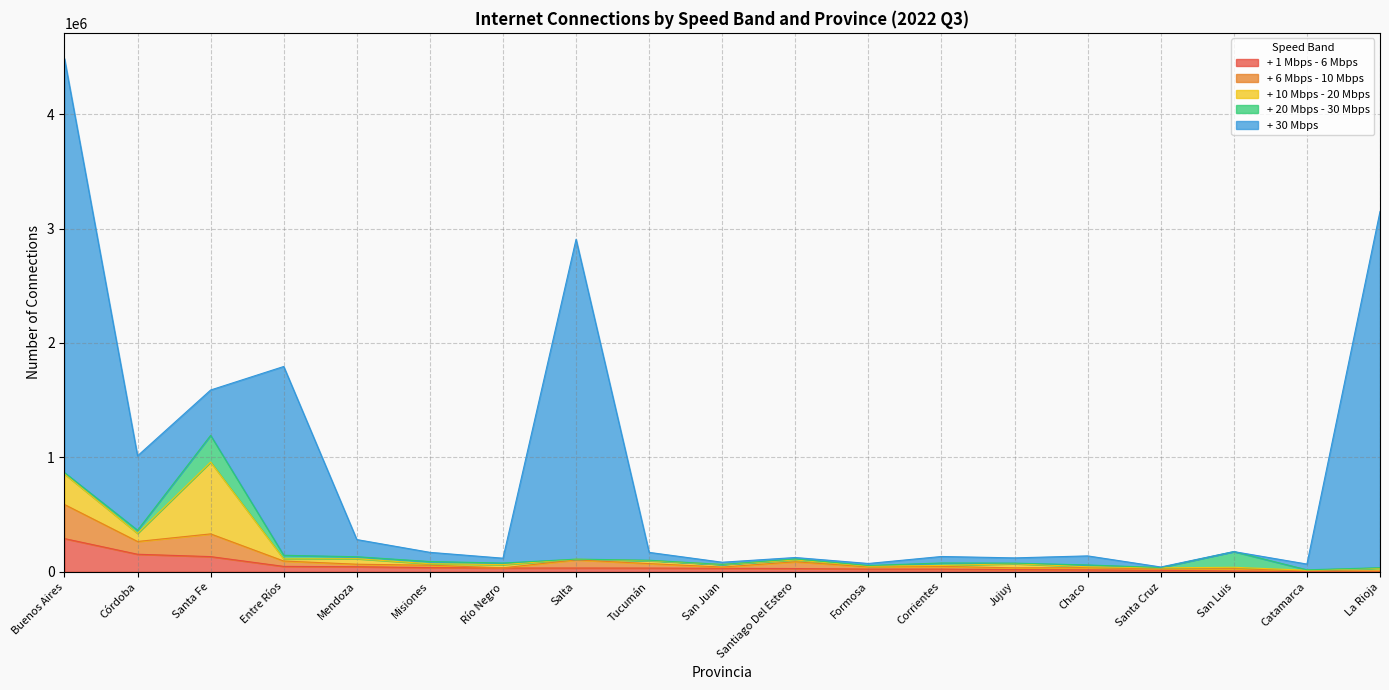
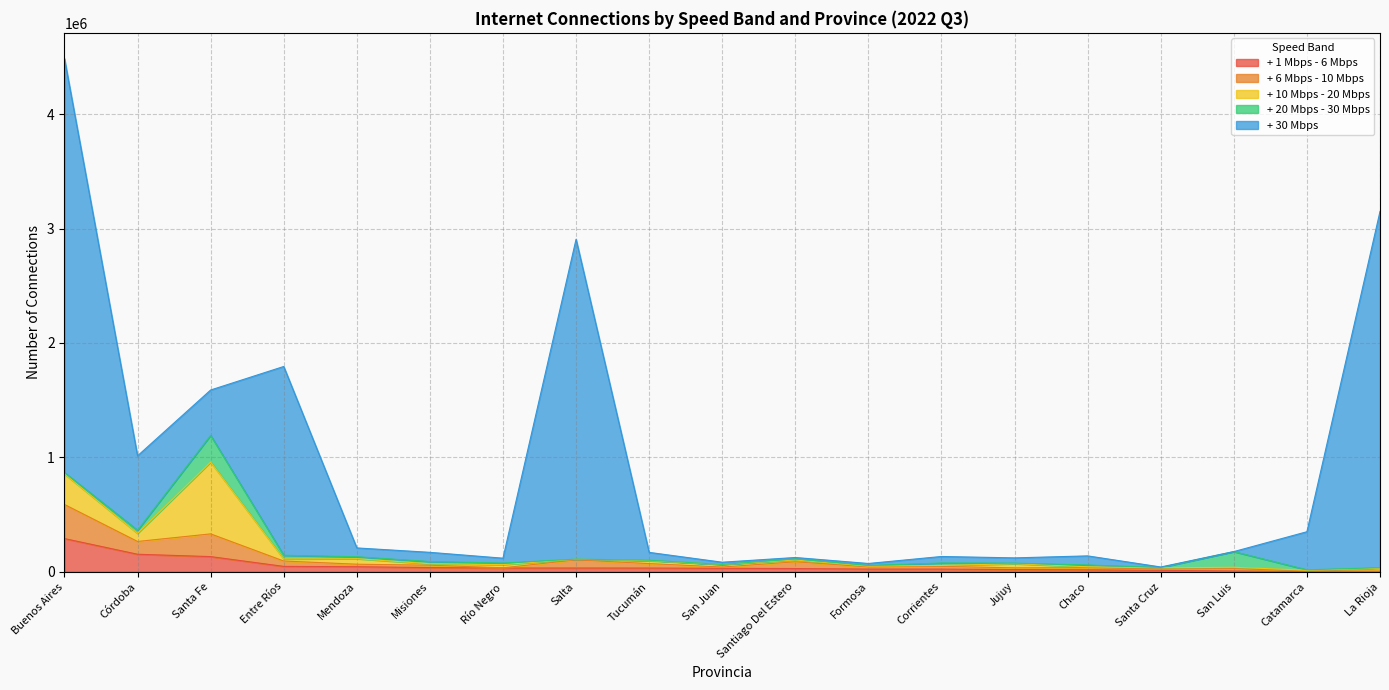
+ 30 Mbps, Mendoza: 150000 -> 80000
+ 30 Mbps, Catamarca: 50000 -> 330000
